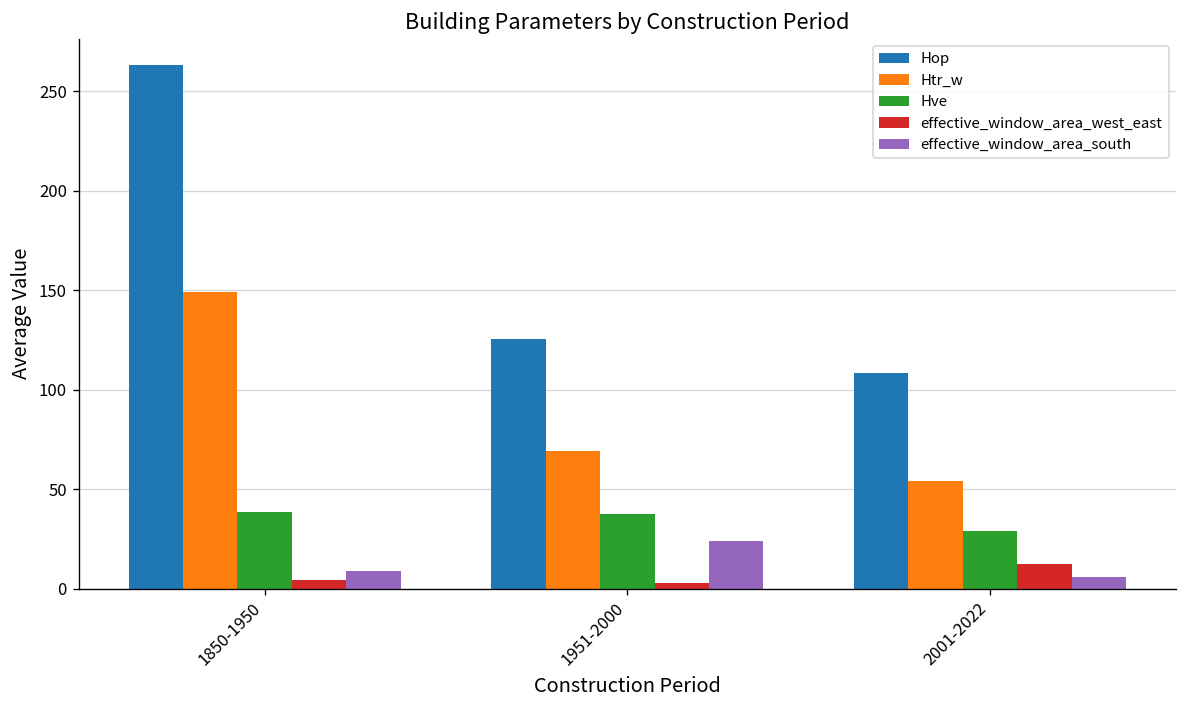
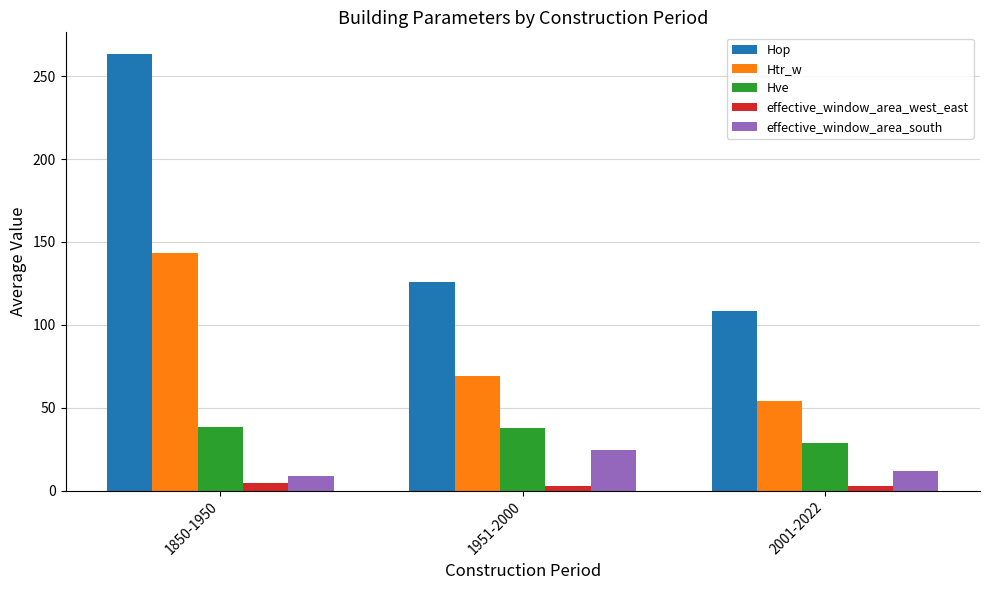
Htr_w, 1850-1950: 149 -> 144
effective_window_area_west_east, 2001-2022: 12 -> 3
effective_window_area_south, 2001-2022: 6 -> 12
